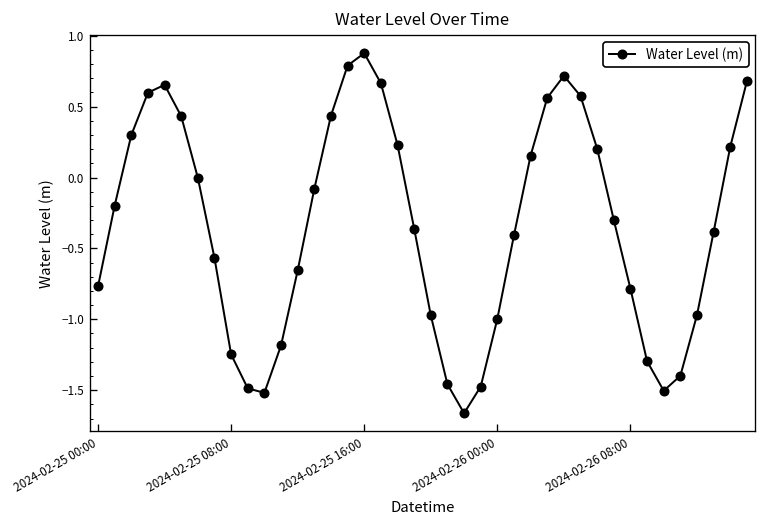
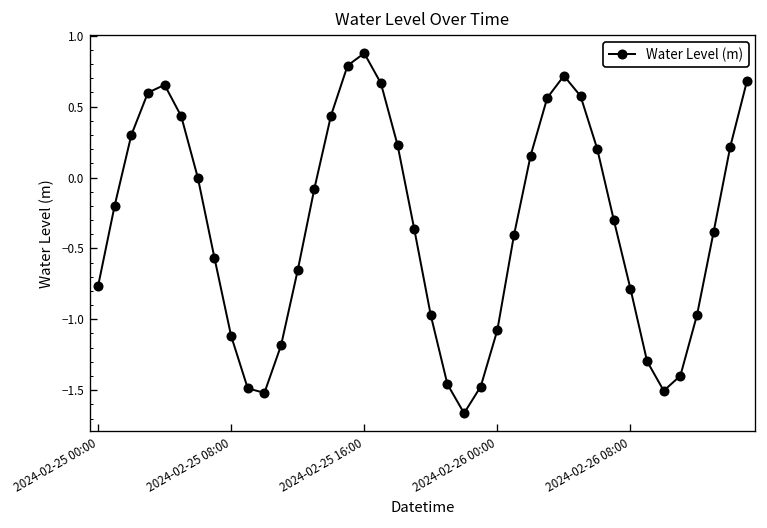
2024-02-25 08:00: -1.25 -> -1.12
2024-02-26 00:00: -1.00 -> -1.08
